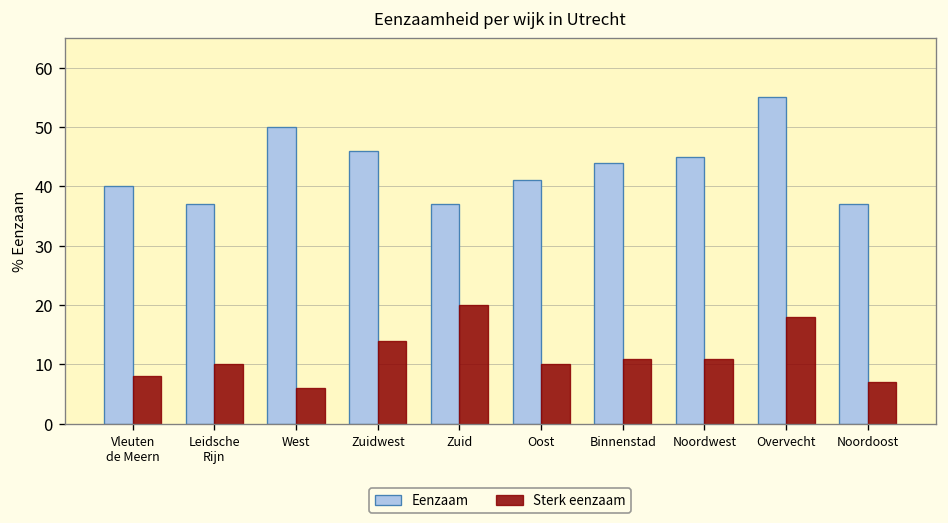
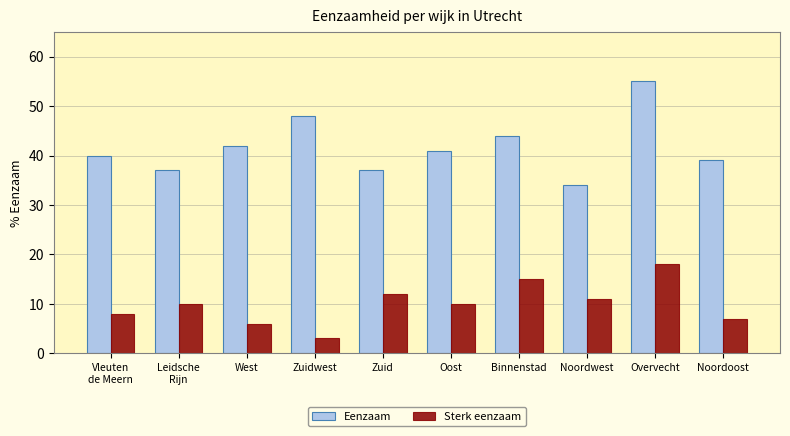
Eenzaam, West: 50 -> 42
Eenzaam, Zuidwest: 46 -> 48
Sterk eenzaam, Zuidwest: 14 -> 3
Sterk eenzaam, Zuid: 20 -> 12
Sterk eenzaam, Binnenstad: 11 -> 15
Eenzaam, Noordwest: 45 -> 34
Eenzaam, Noordoost: 37 -> 39
